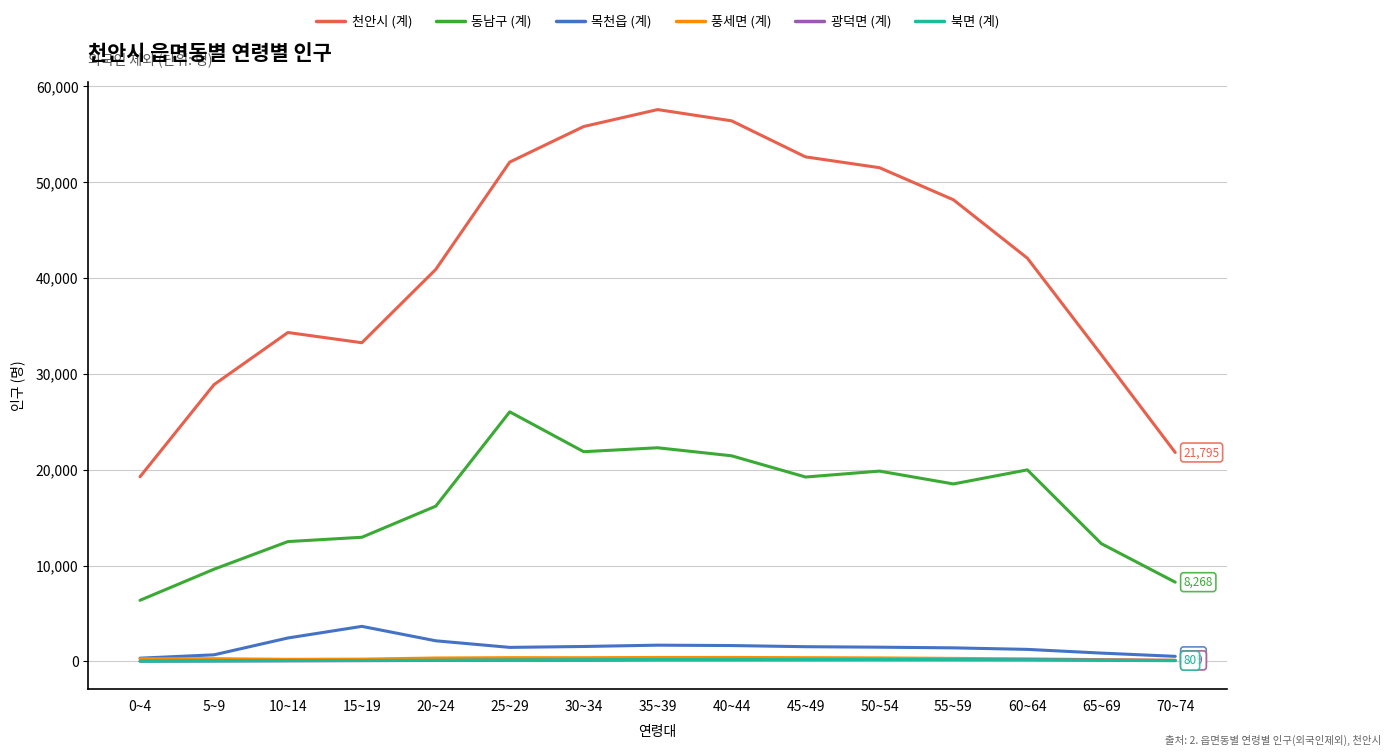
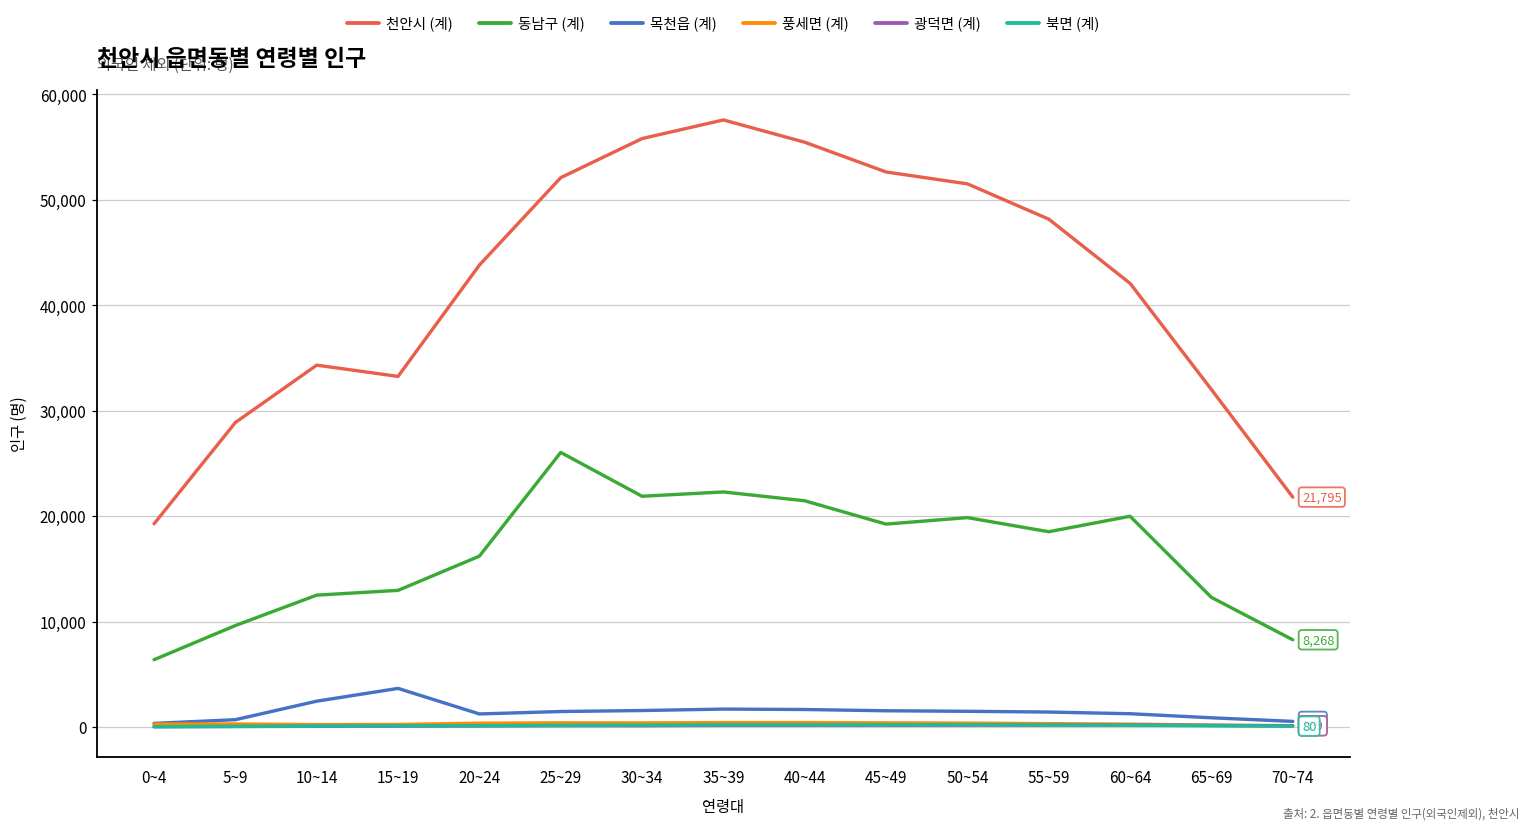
천안시 (계), 20~24: 41,000 -> 44,000
목천읍 (계), 20~24: 2,000 -> 1,000
천안시 (계), 40~44: 56,000 -> 55,000
